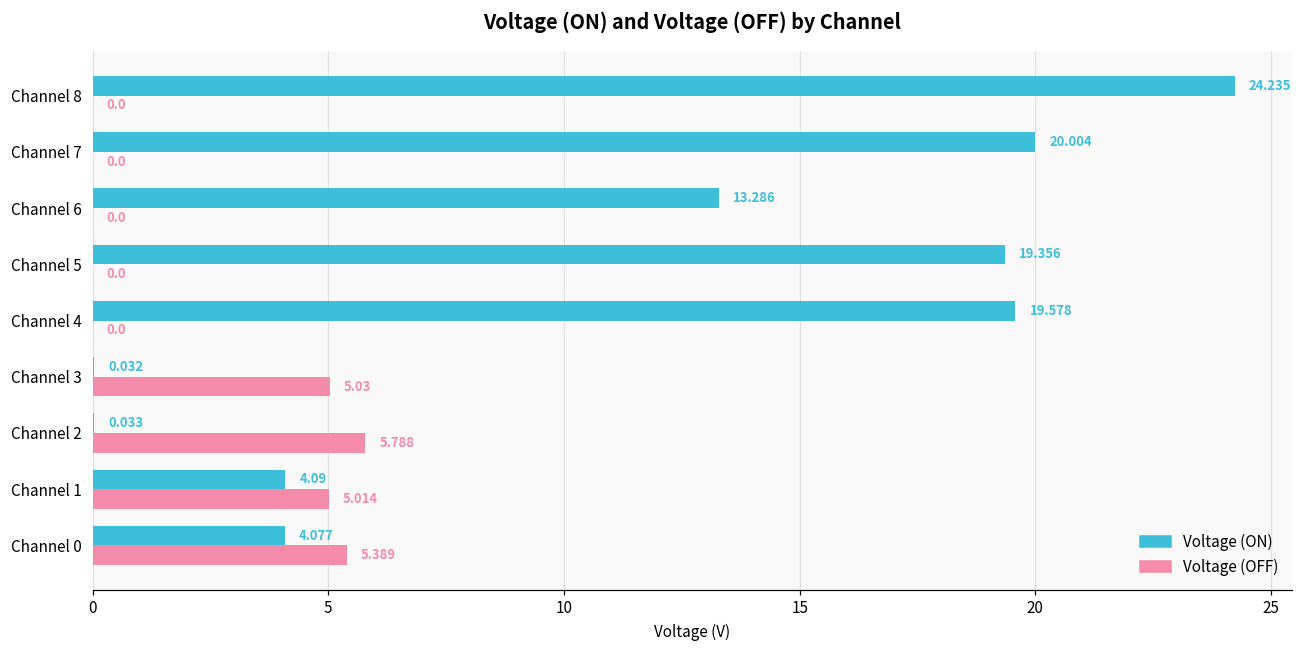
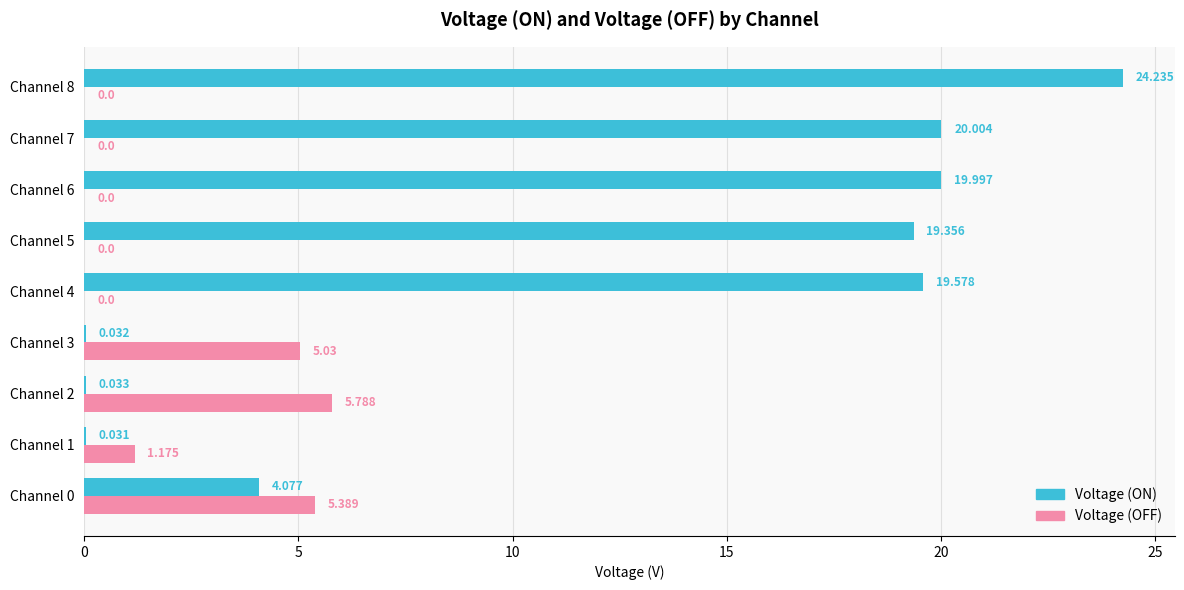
Voltage (ON), Channel 6: 13.286 -> 19.997
Voltage (ON), Channel 1: 4.09 -> 0.031
Voltage (OFF), Channel 1: 5.014 -> 1.175
